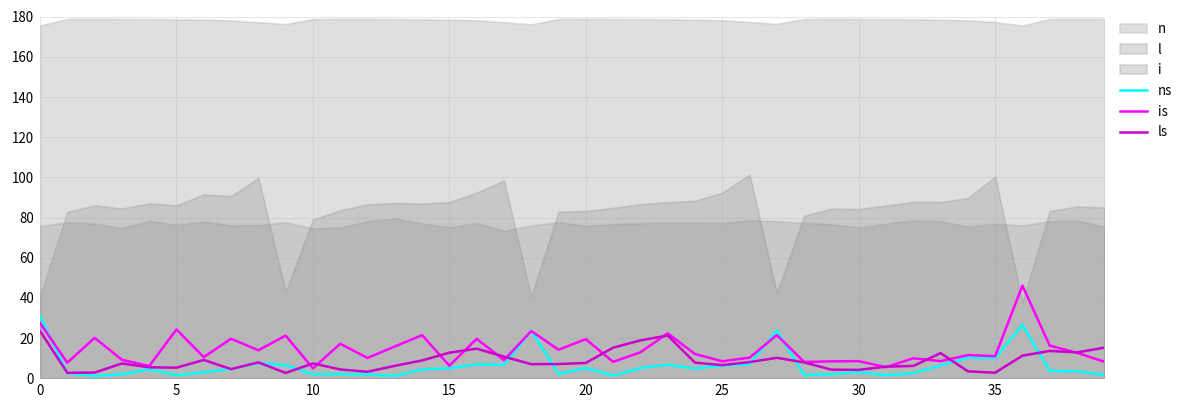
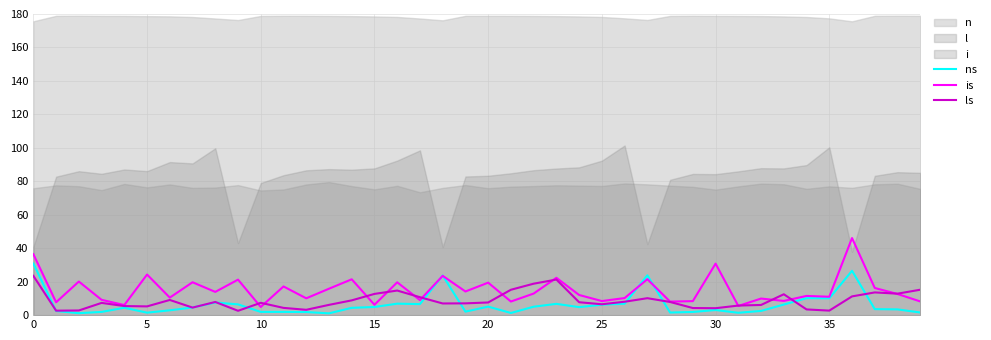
is, 0: 27 -> 36
is, 30: 8 -> 31
